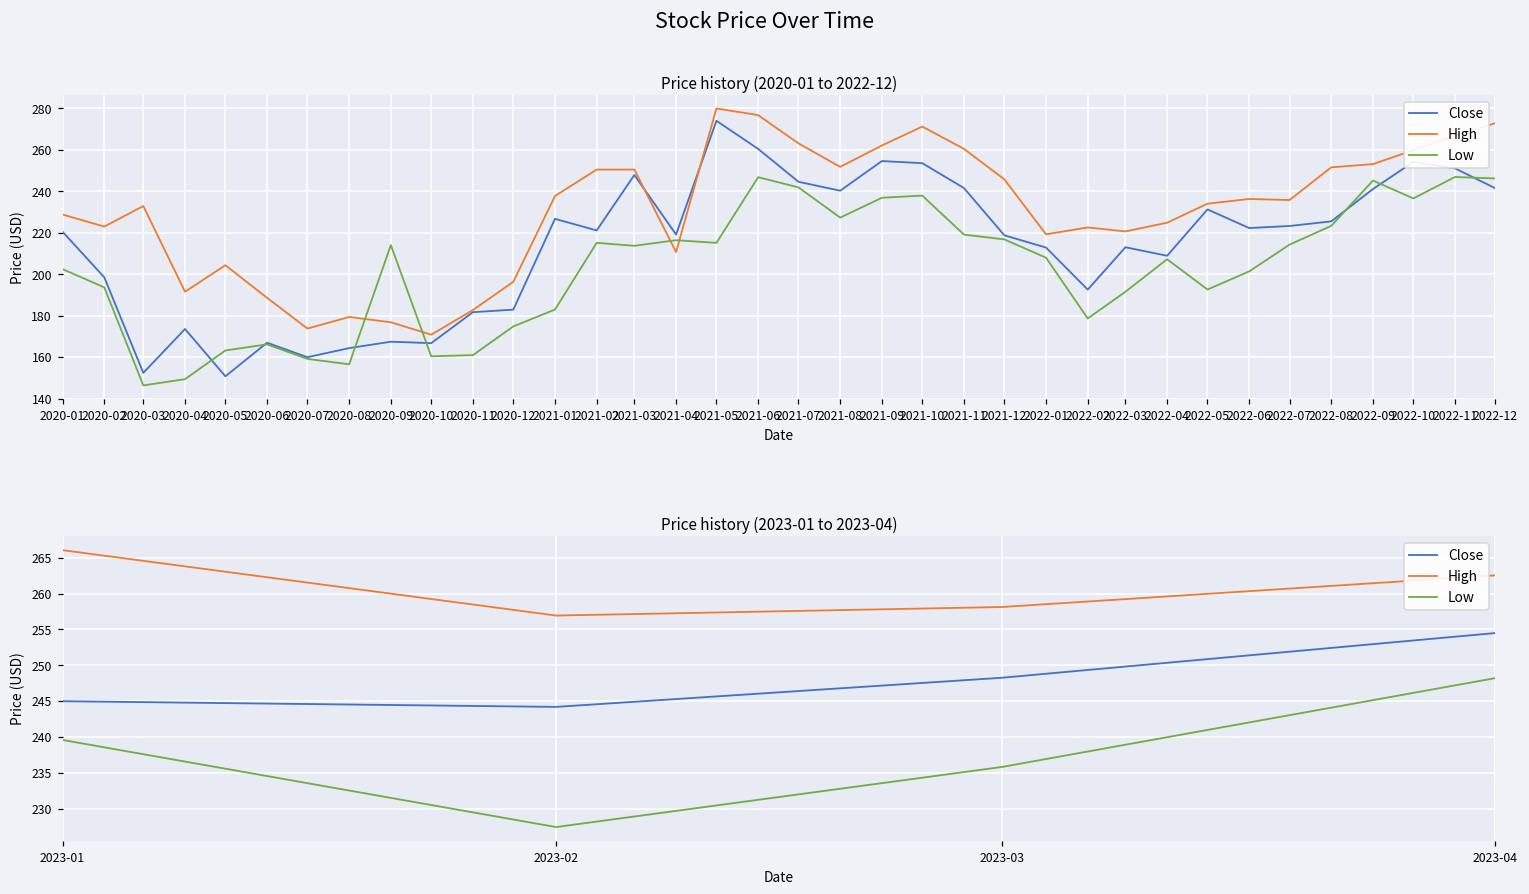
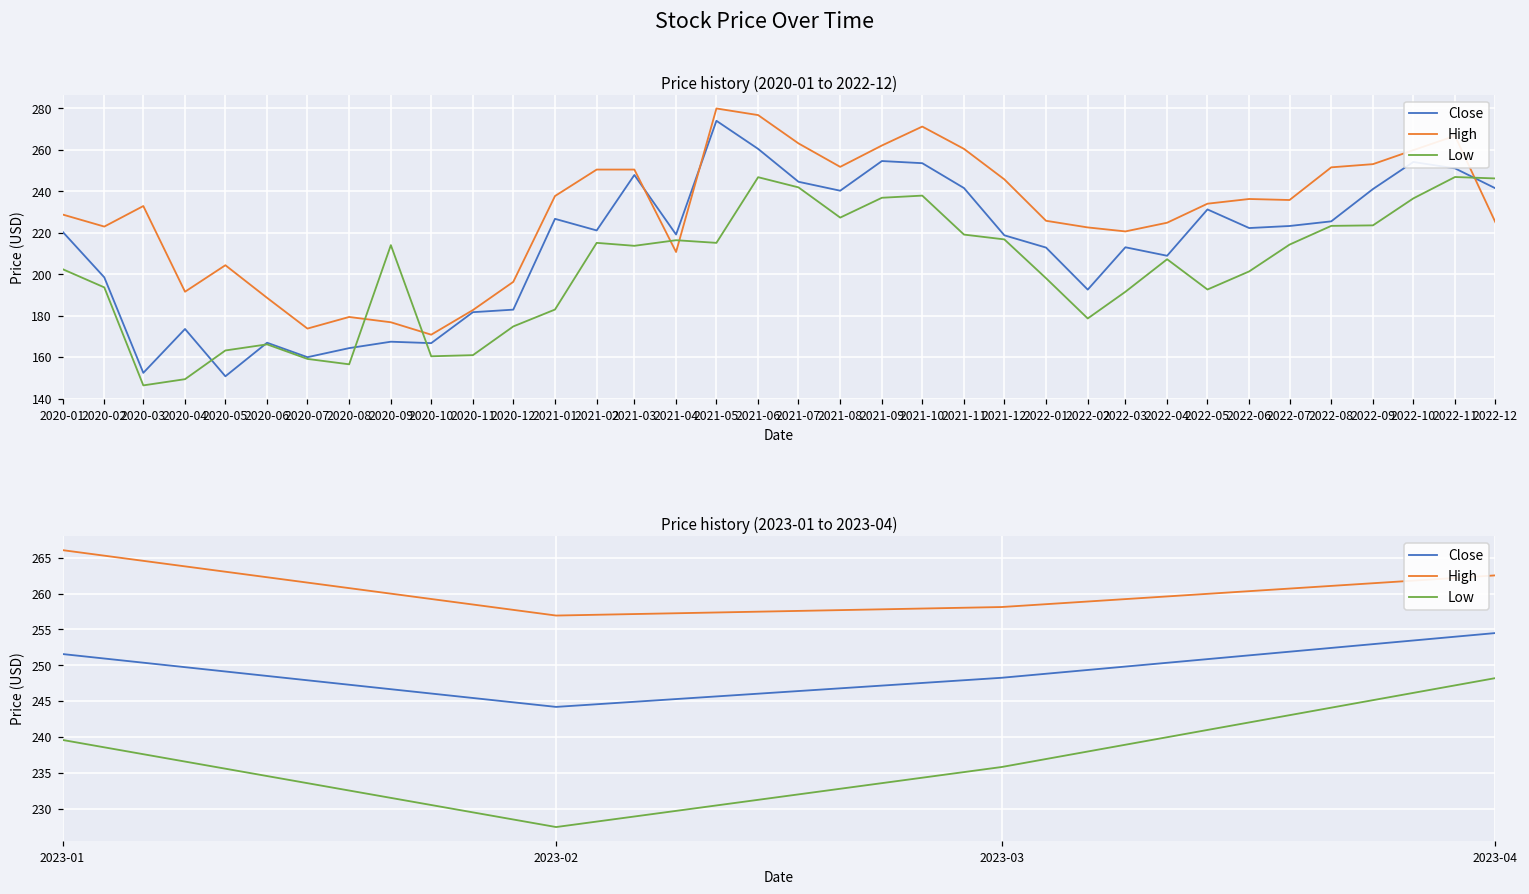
Price history (2020-01 to 2022-12), High, 2022-01: 219 -> 226
Price history (2020-01 to 2022-12), Low, 2022-01: 208 -> 198
Price history (2020-01 to 2022-12), Low, 2022-09: 245 -> 224
Price history (2020-01 to 2022-12), High, 2022-12: 273 -> 225
Price history (2023-01 to 2023-04), Close, 2023-01: 245 -> 252
